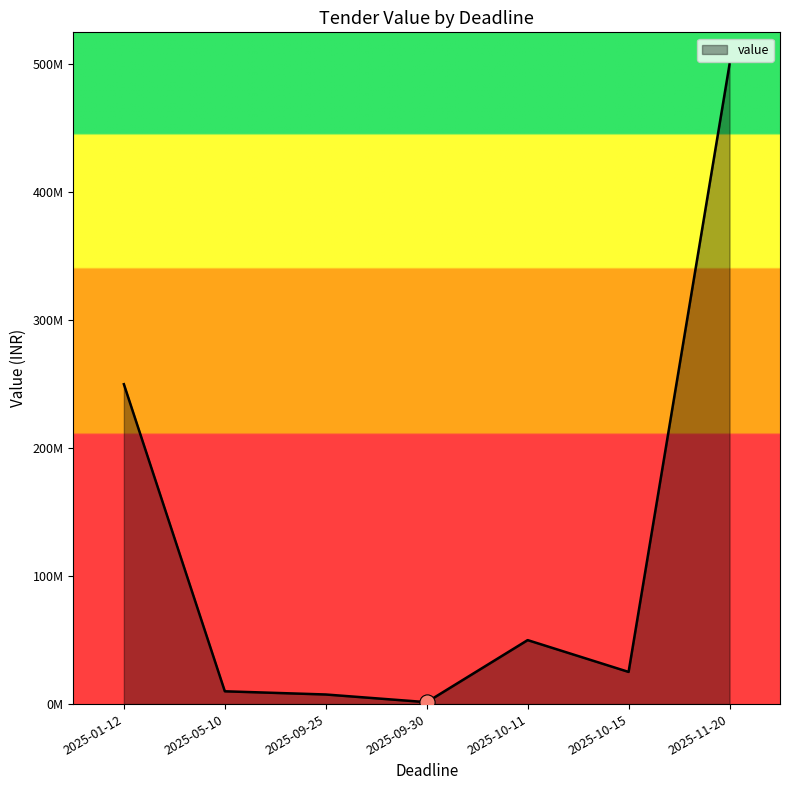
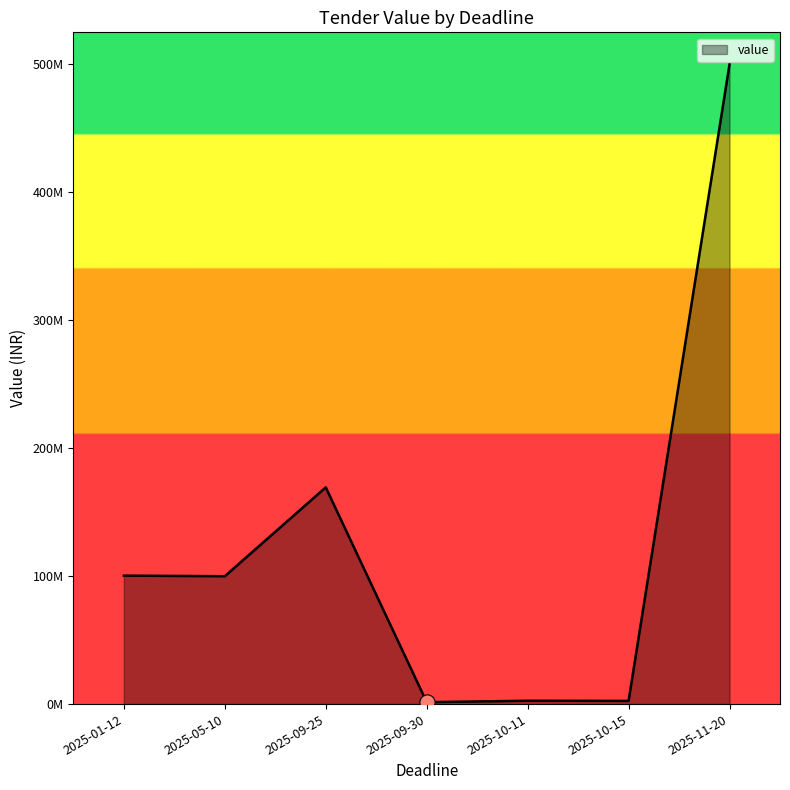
value, 2025-01-12: 250000000 -> 100000000
value, 2025-05-10: 10000000 -> 100000000
value, 2025-09-25: 8000000 -> 169000000
value, 2025-10-11: 50000000 -> 3000000
value, 2025-10-15: 25000000 -> 3000000
